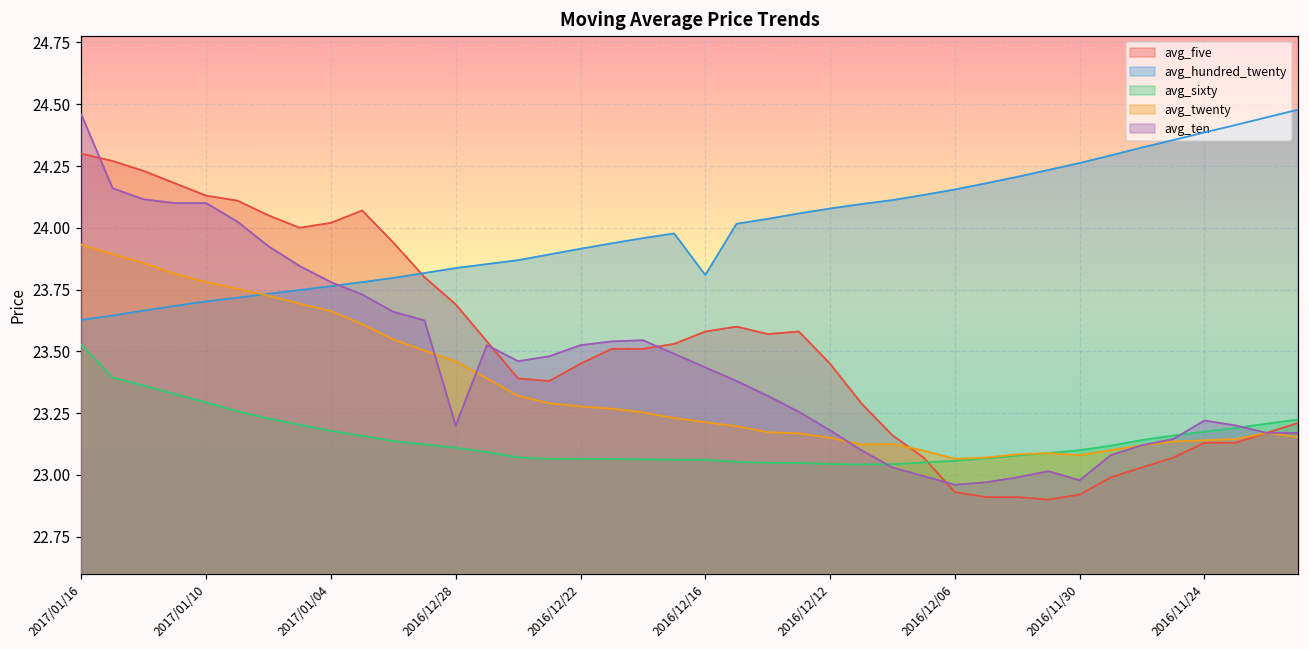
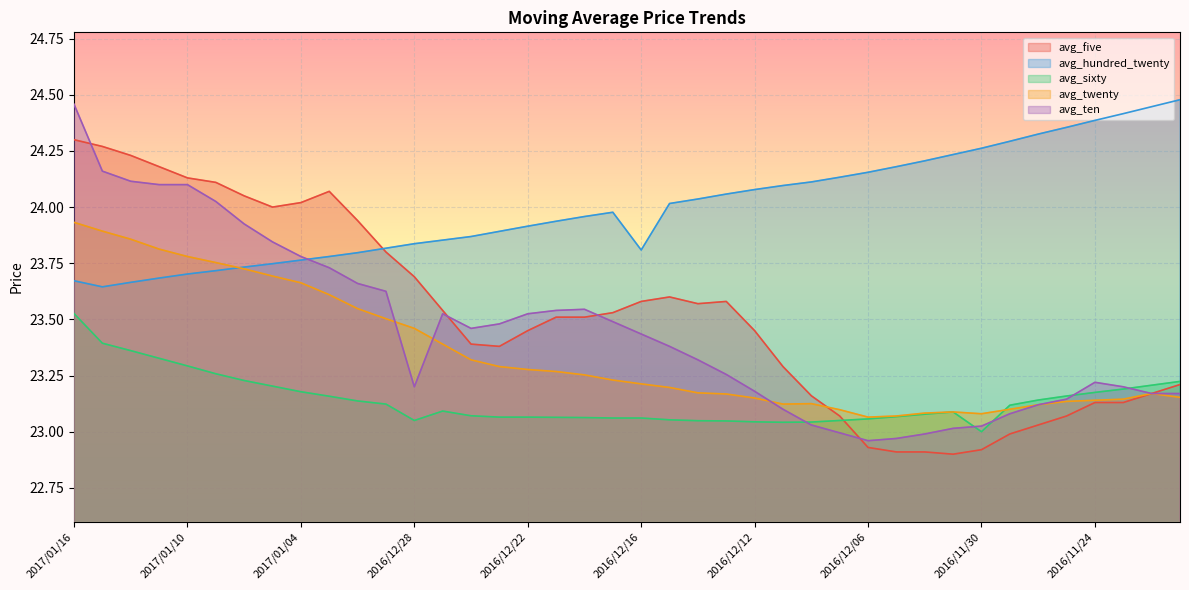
avg_hundred_twenty, 2017/01/16: 23.63 -> 23.67
avg_sixty, 2016/12/28: 23.11 -> 23.05
avg_sixty, 2016/11/30: 23.1 -> 23.0
avg_ten, 2016/11/30: 22.98 -> 23.03
